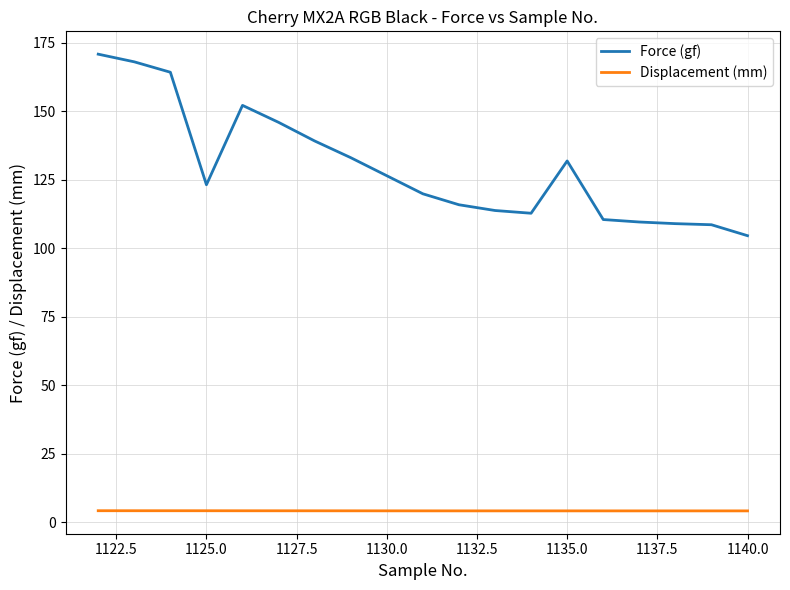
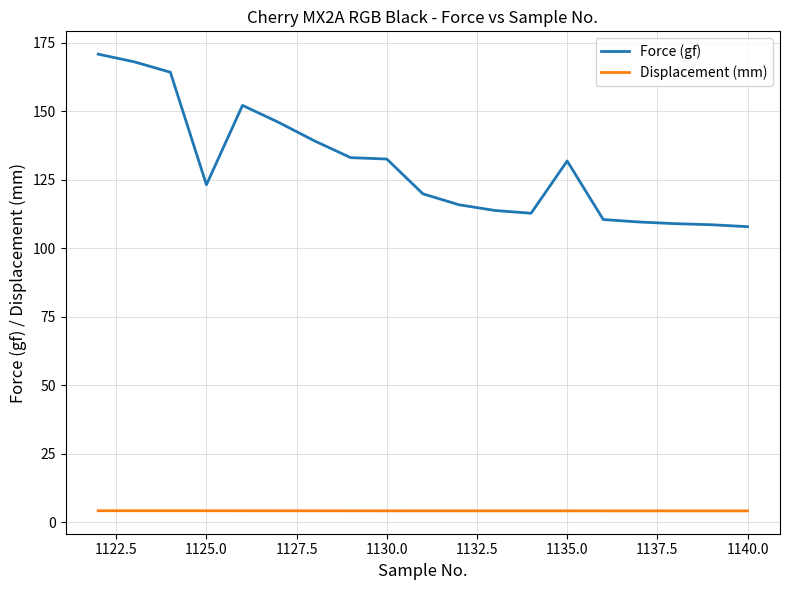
Force (gf), 1130.0: 127 -> 133
Force (gf), 1140.0: 105 -> 108
